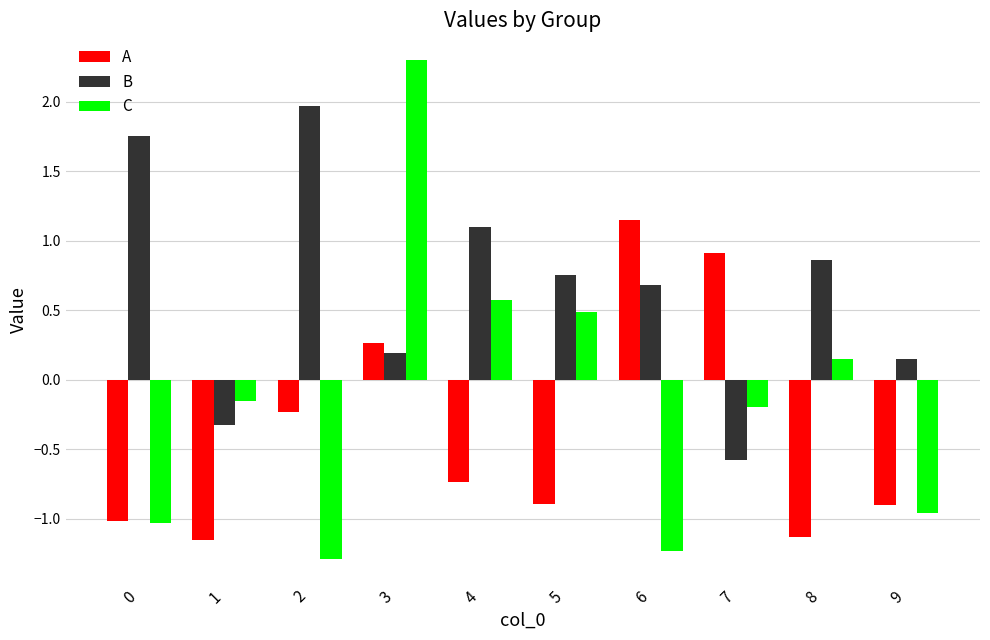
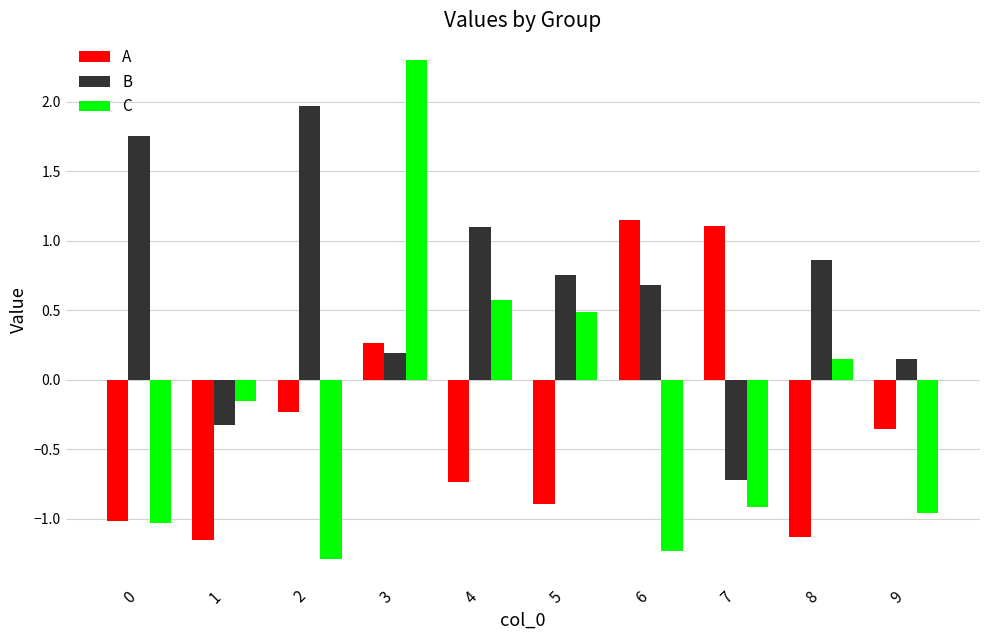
A, 7: 0.91 -> 1.11
B, 7: -0.58 -> -0.72
C, 7: -0.20 -> -0.91
A, 9: -0.90 -> -0.35
